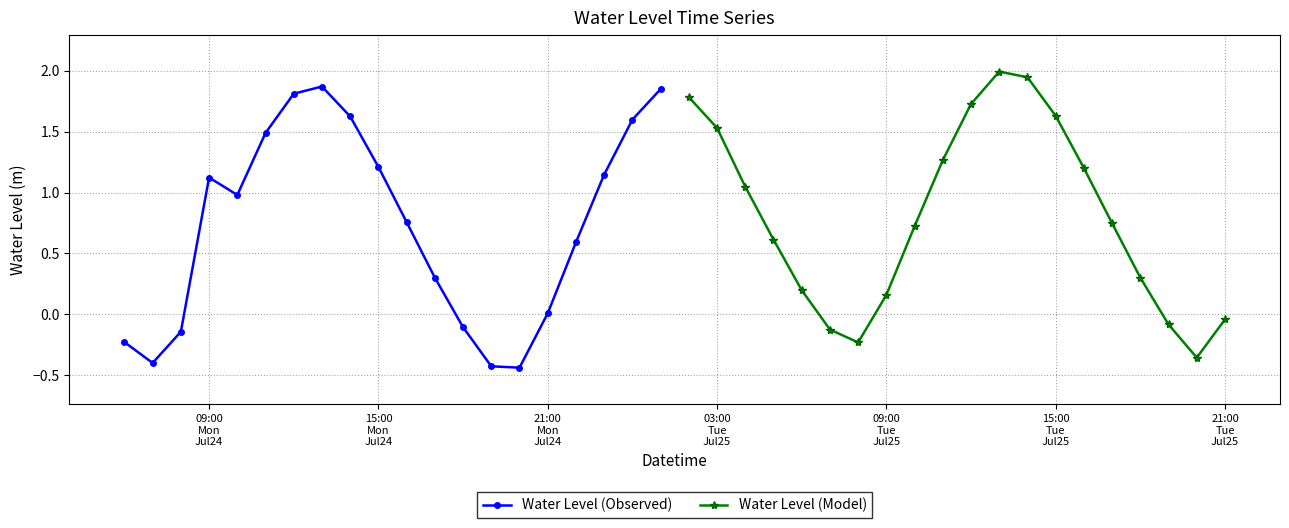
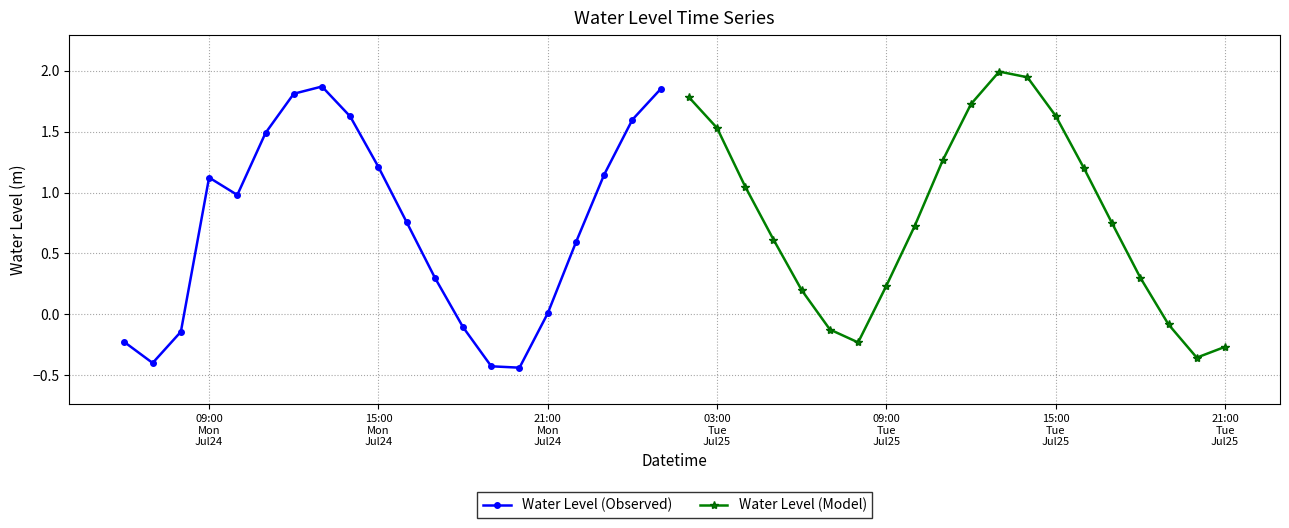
Water Level (Model), 09:00 Tue Jul25: 0.16 -> 0.23
Water Level (Model), 21:00 Tue Jul25: -0.04 -> -0.27
